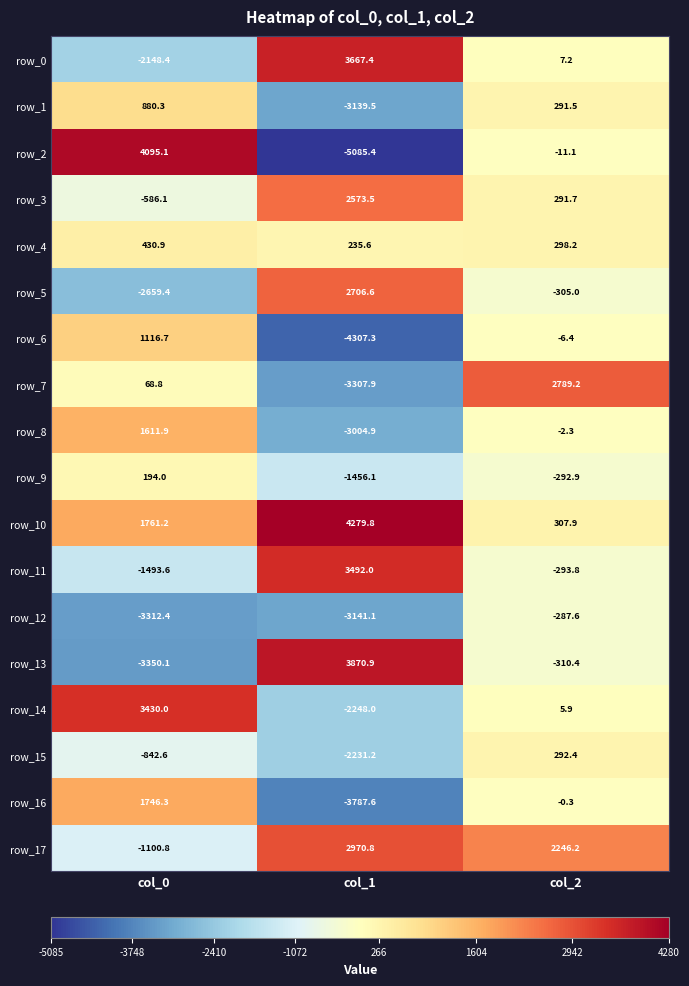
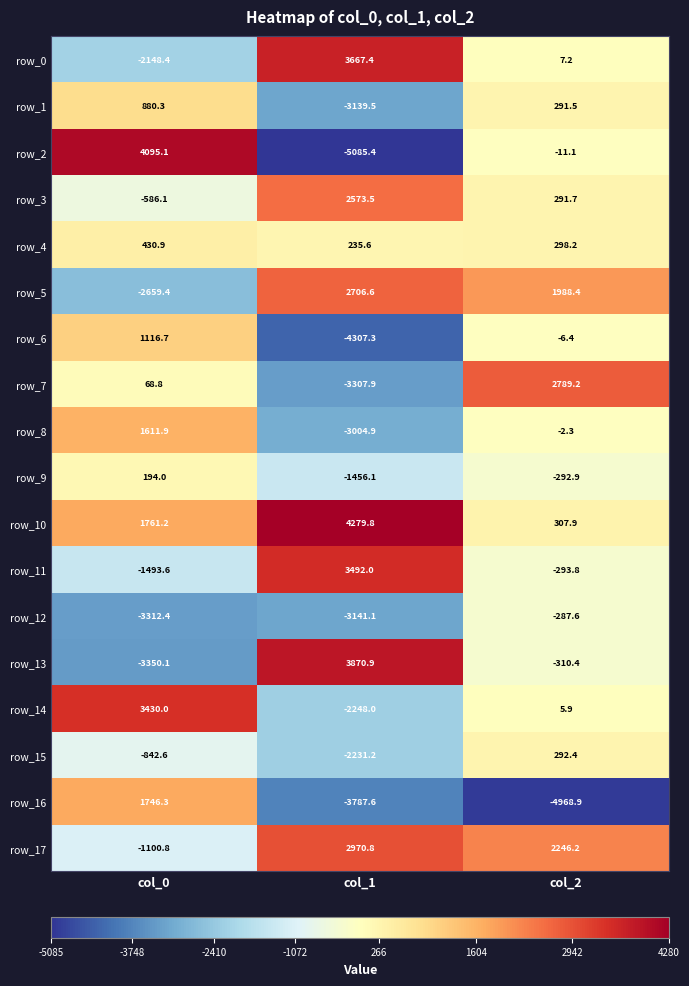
row_5, col_2: -305.0 -> 1988.4
row_16, col_2: -0.3 -> -4968.9
